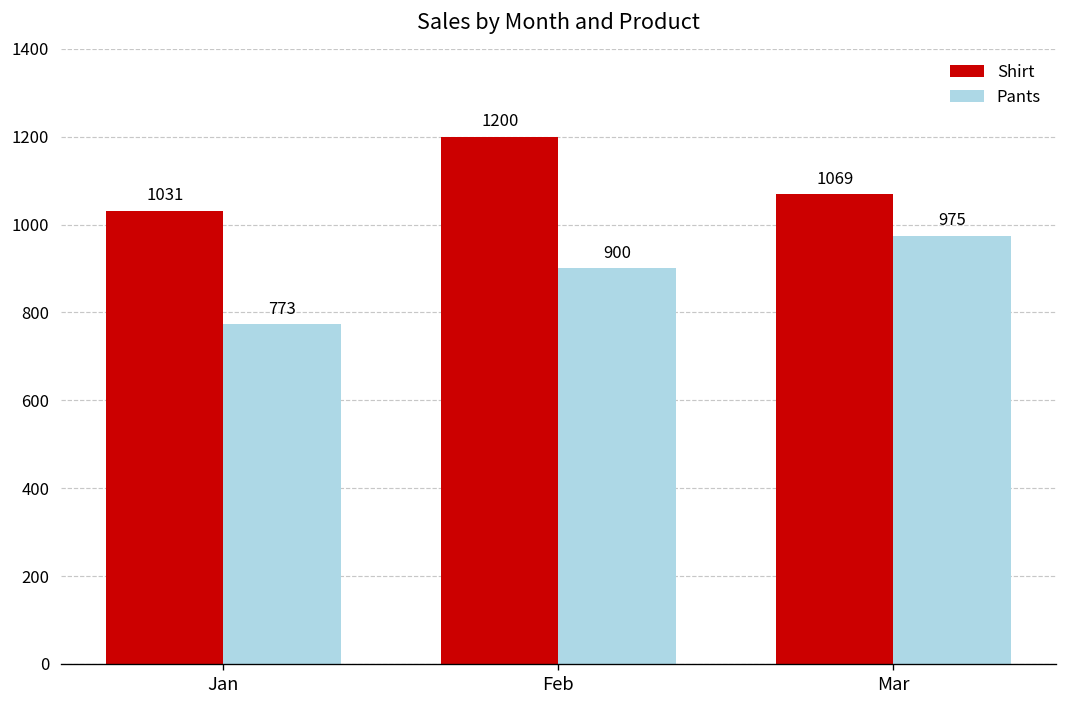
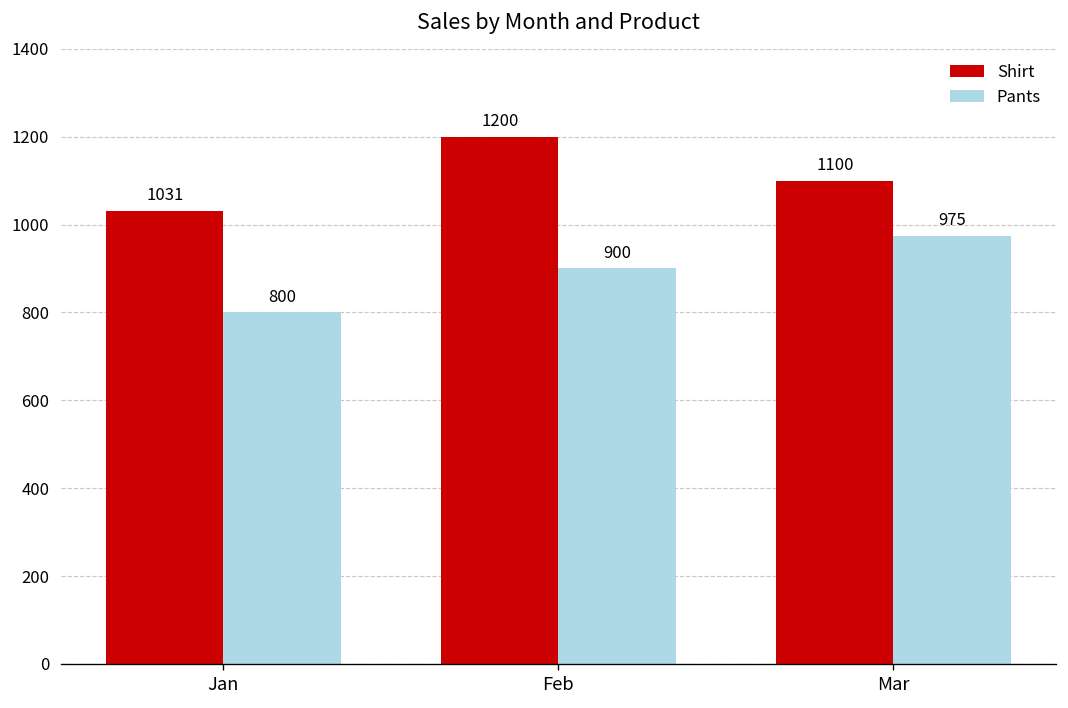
Pants, Jan: 773 -> 800
Shirt, Mar: 1069 -> 1100
